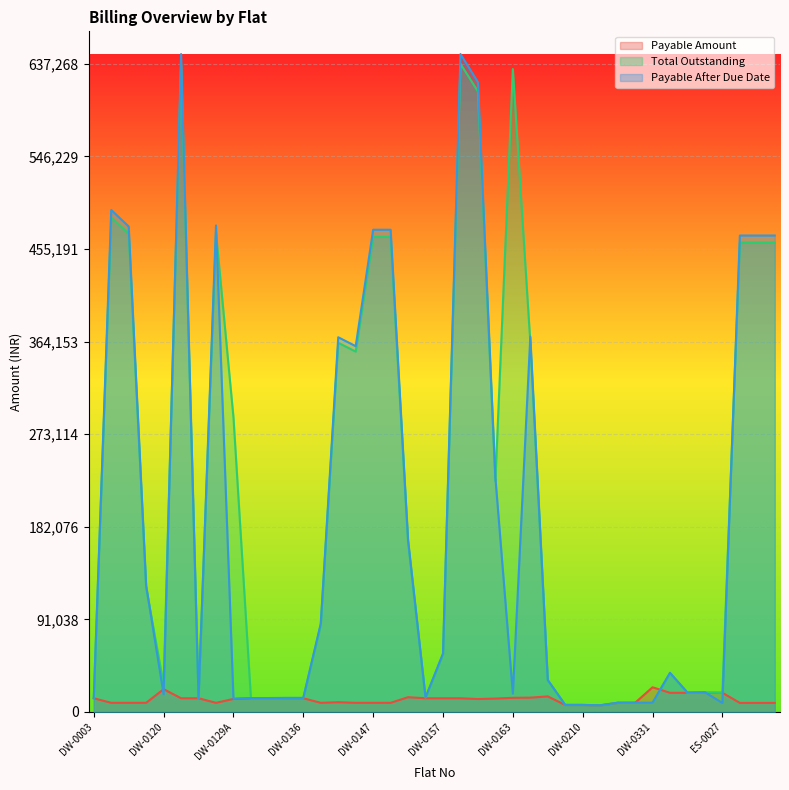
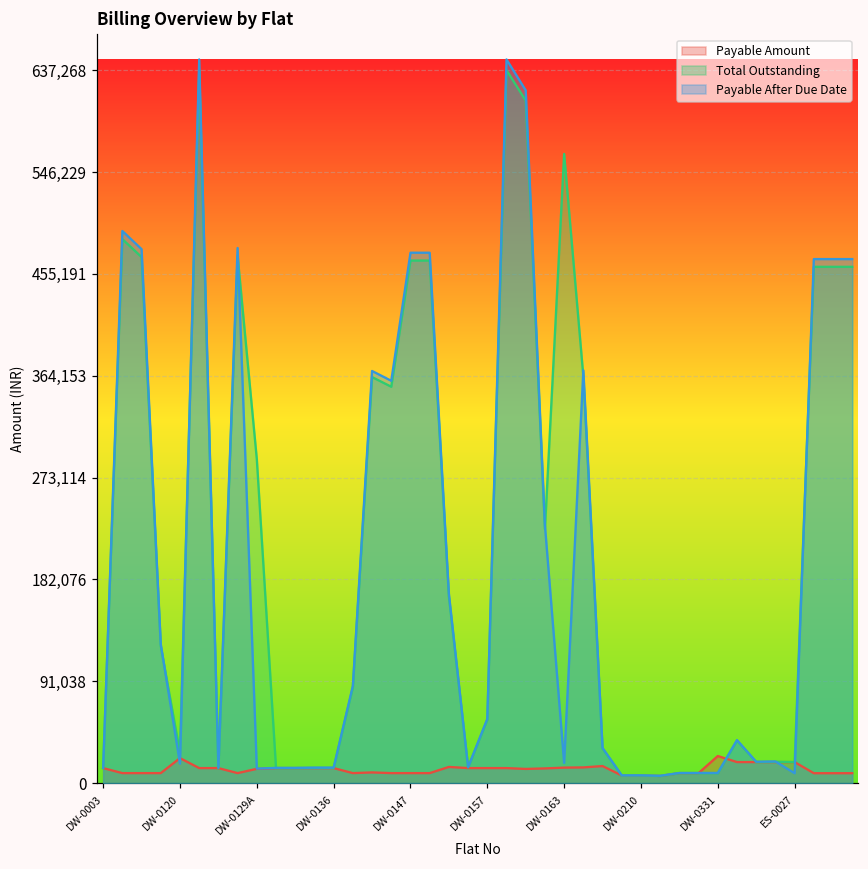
Total Outstanding, DW-0163: 632,000 -> 562,000
